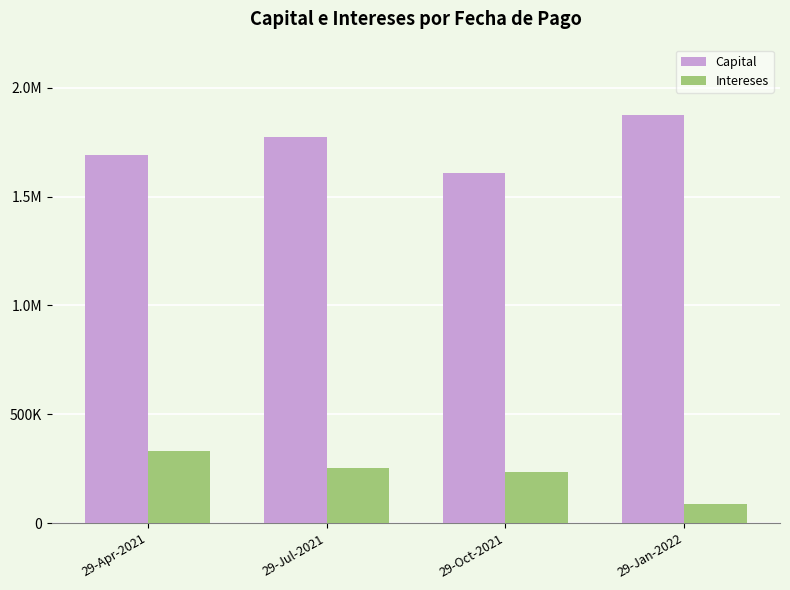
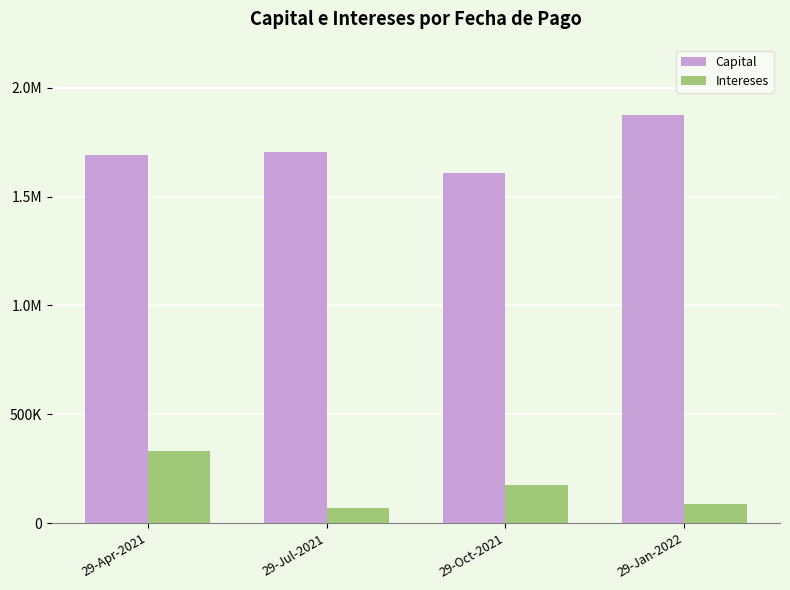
Capital, 29-Jul-2021: 1780000 -> 1710000
Intereses, 29-Jul-2021: 260000 -> 70000
Intereses, 29-Oct-2021: 230000 -> 170000
